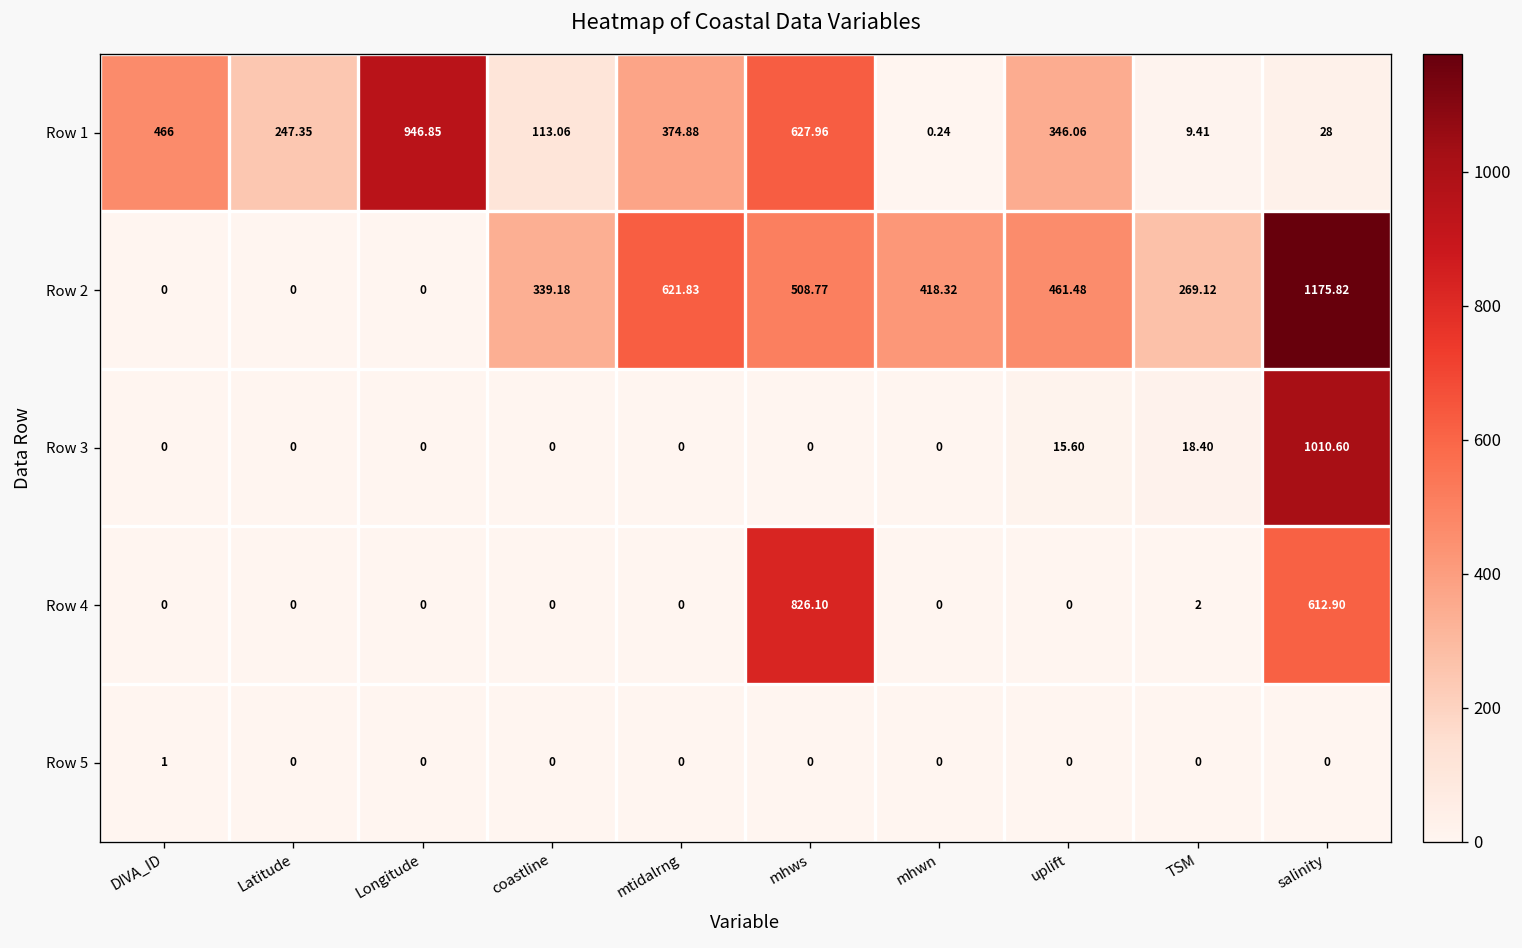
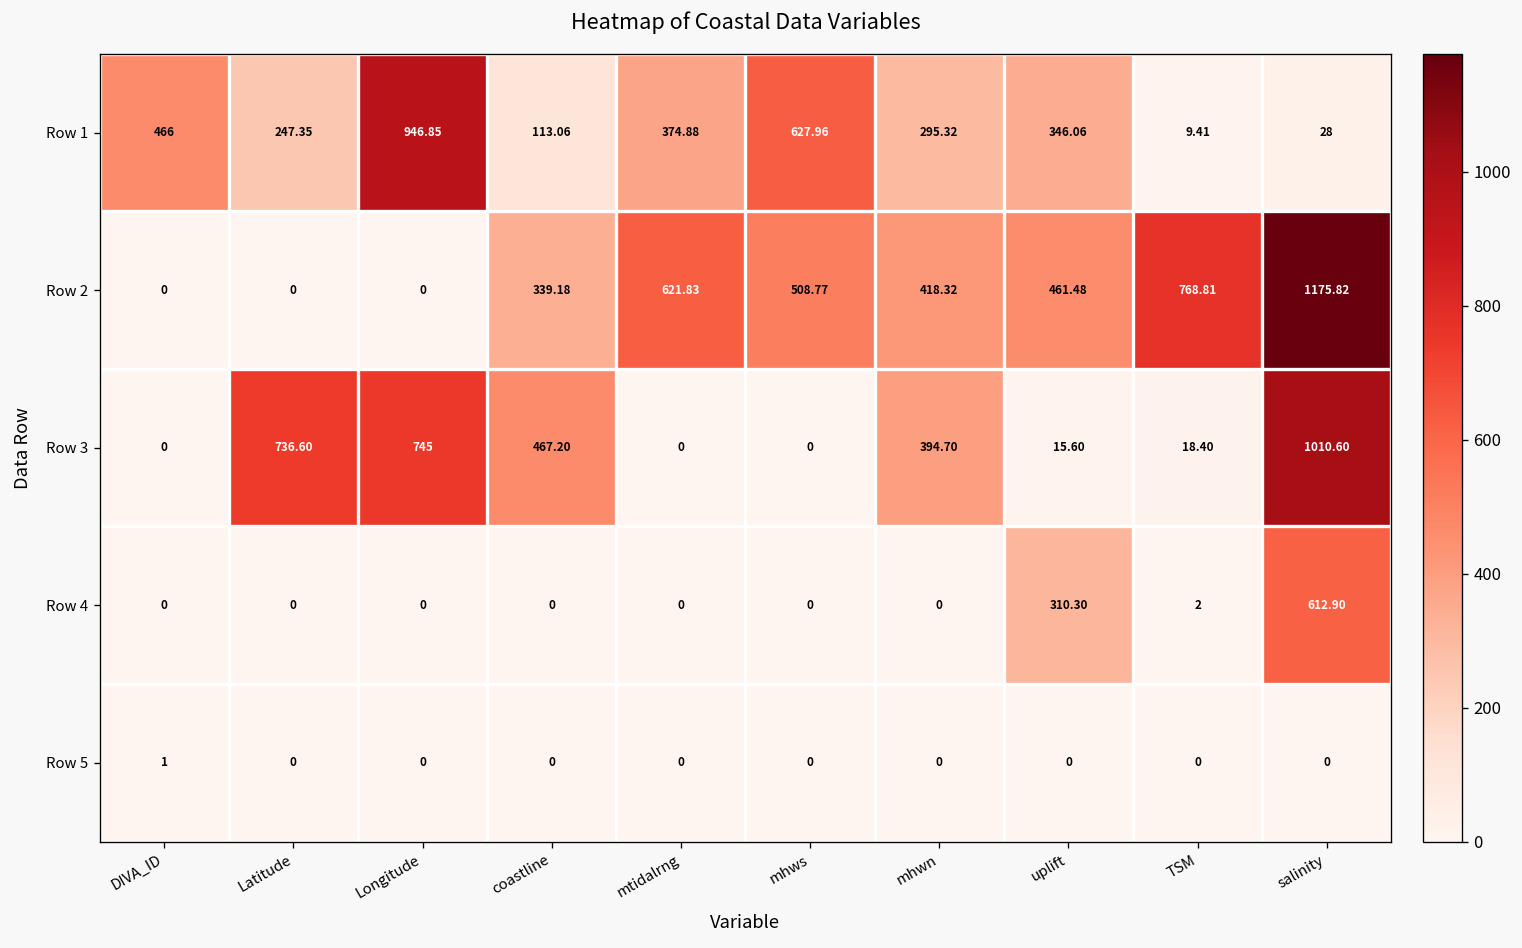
Row 1, mhwn: 0.24 -> 295.32
Row 2, TSM: 269.12 -> 768.81
Row 3, Latitude: 0 -> 736.60
Row 3, Longitude: 0 -> 745
Row 3, coastline: 0 -> 467.20
Row 3, mhwn: 0 -> 394.70
Row 4, mhws: 826.10 -> 0
Row 4, uplift: 0 -> 310.30
